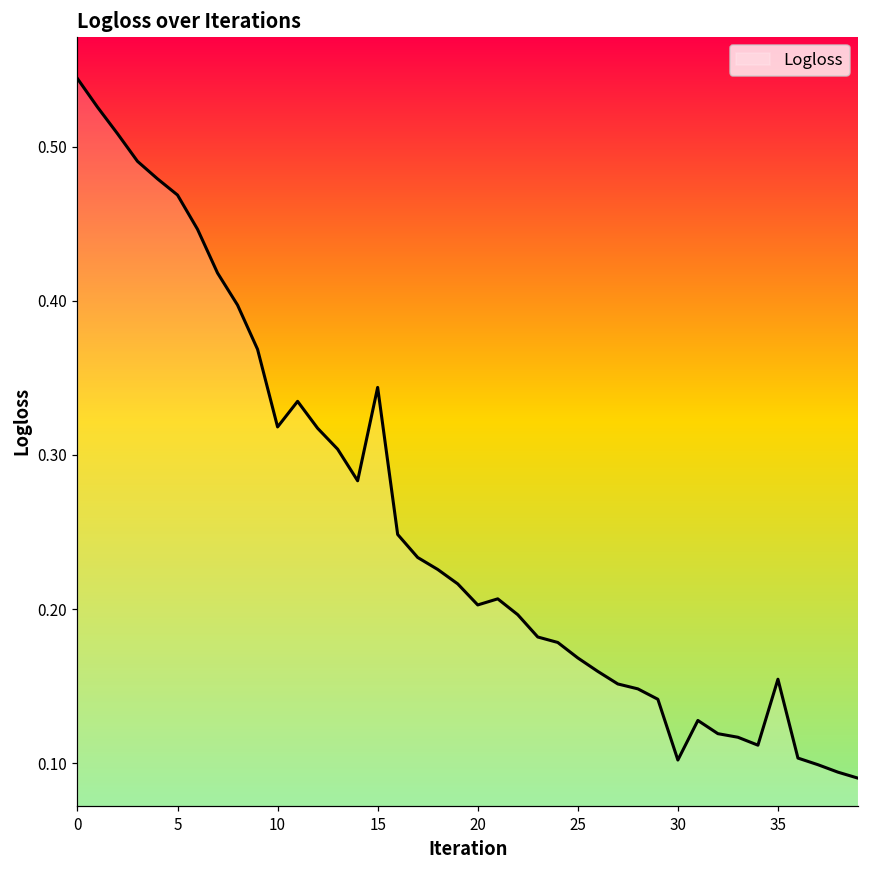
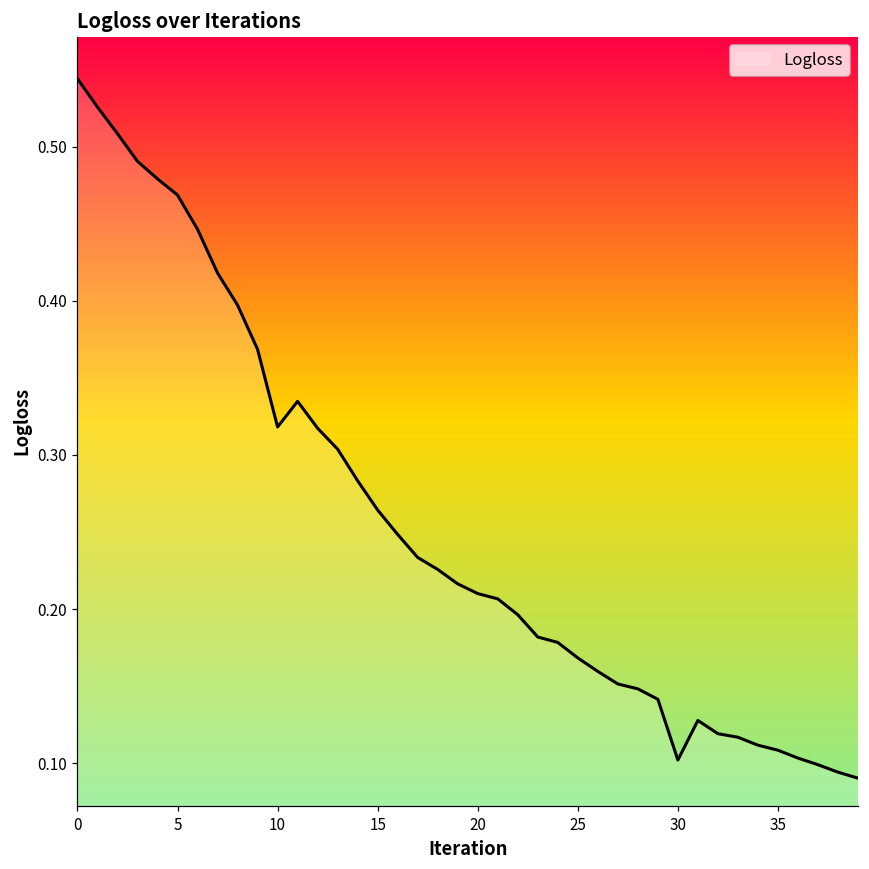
15: 0.344 -> 0.264
20: 0.203 -> 0.210
35: 0.155 -> 0.108
